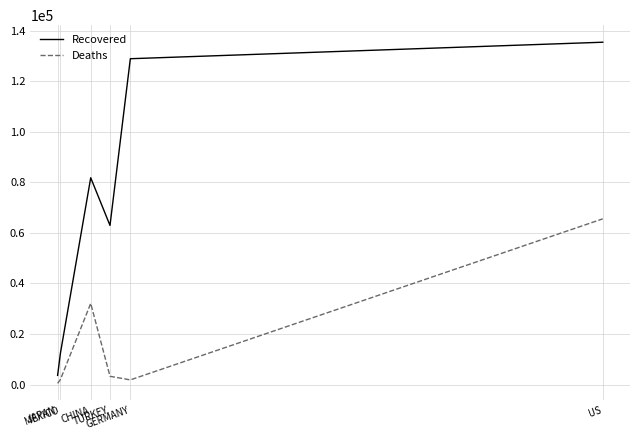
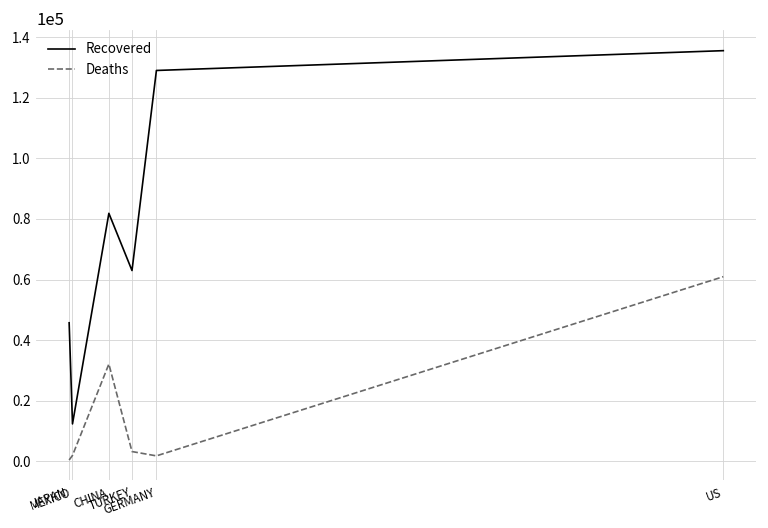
Recovered, JAPAN: 4000 -> 46000
Deaths, US: 66000 -> 61000
